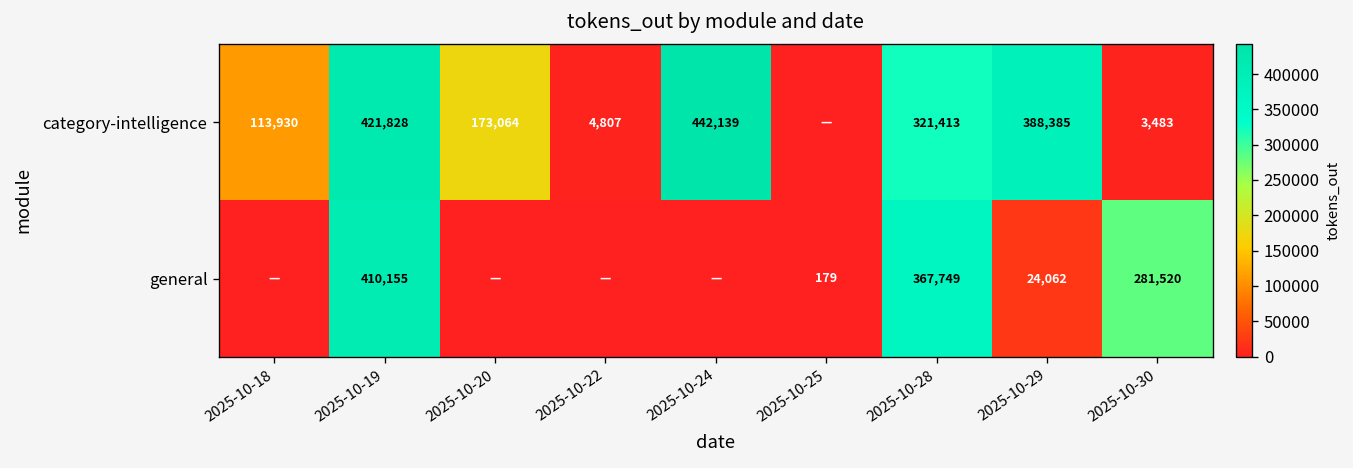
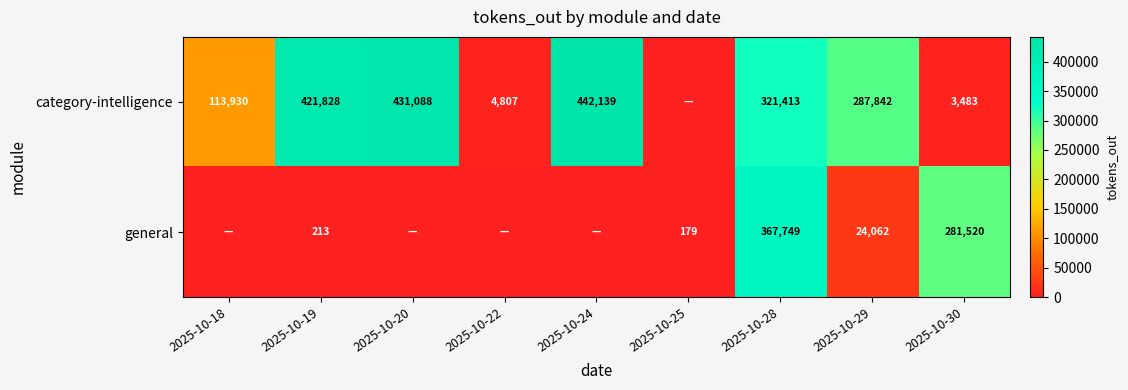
category-intelligence, 2025-10-20: 173,064 -> 431,088
category-intelligence, 2025-10-29: 388,385 -> 287,842
general, 2025-10-19: 410,155 -> 213
